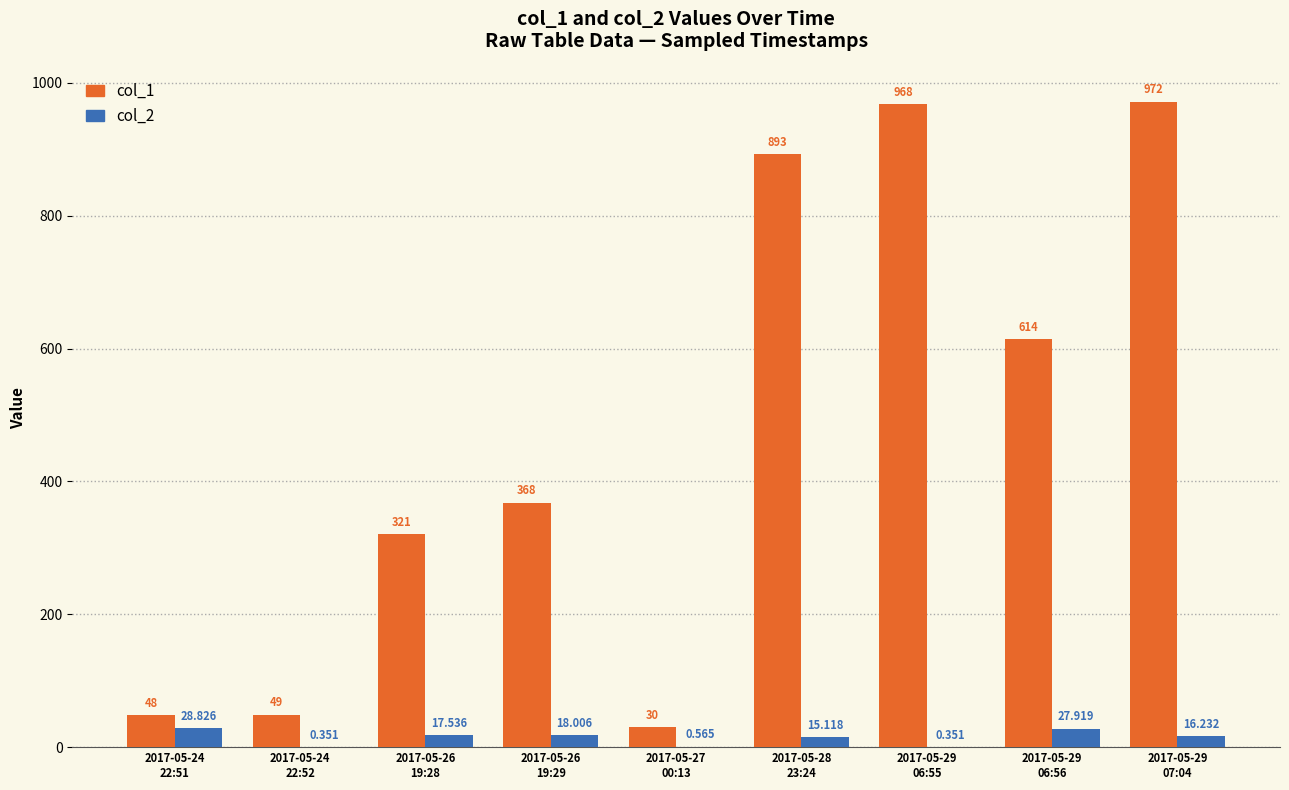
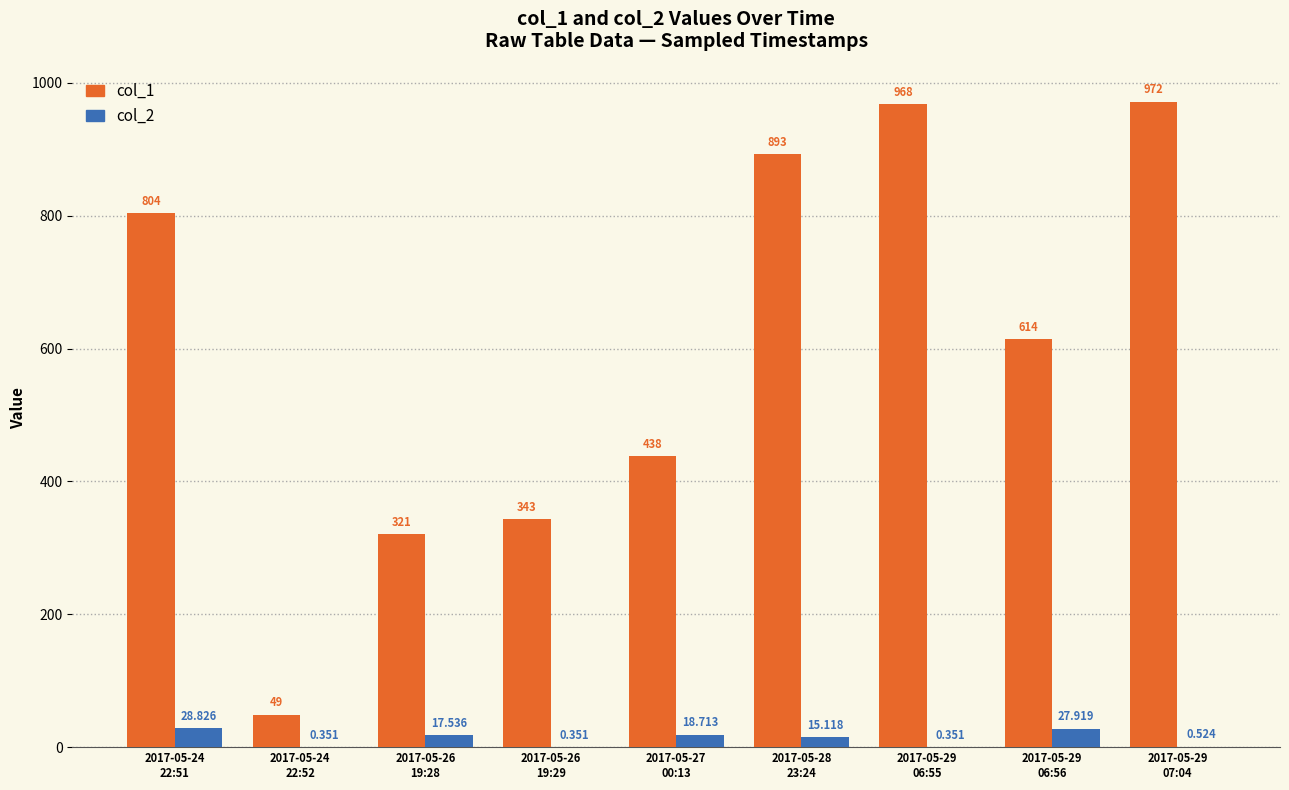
col_1, 2017-05-24 22:51: 48 -> 804
col_1, 2017-05-26 19:29: 368 -> 343
col_2, 2017-05-26 19:29: 18.006 -> 0.351
col_1, 2017-05-27 00:13: 30 -> 438
col_2, 2017-05-27 00:13: 0.565 -> 18.713
col_2, 2017-05-29 07:04: 16.232 -> 0.524
